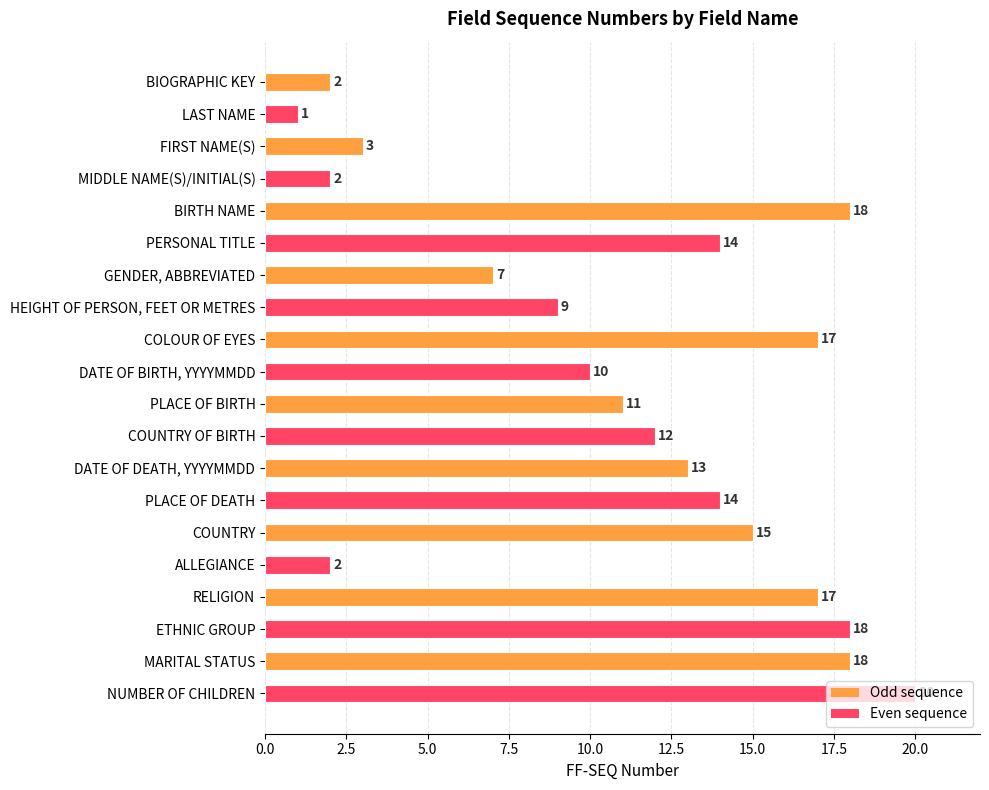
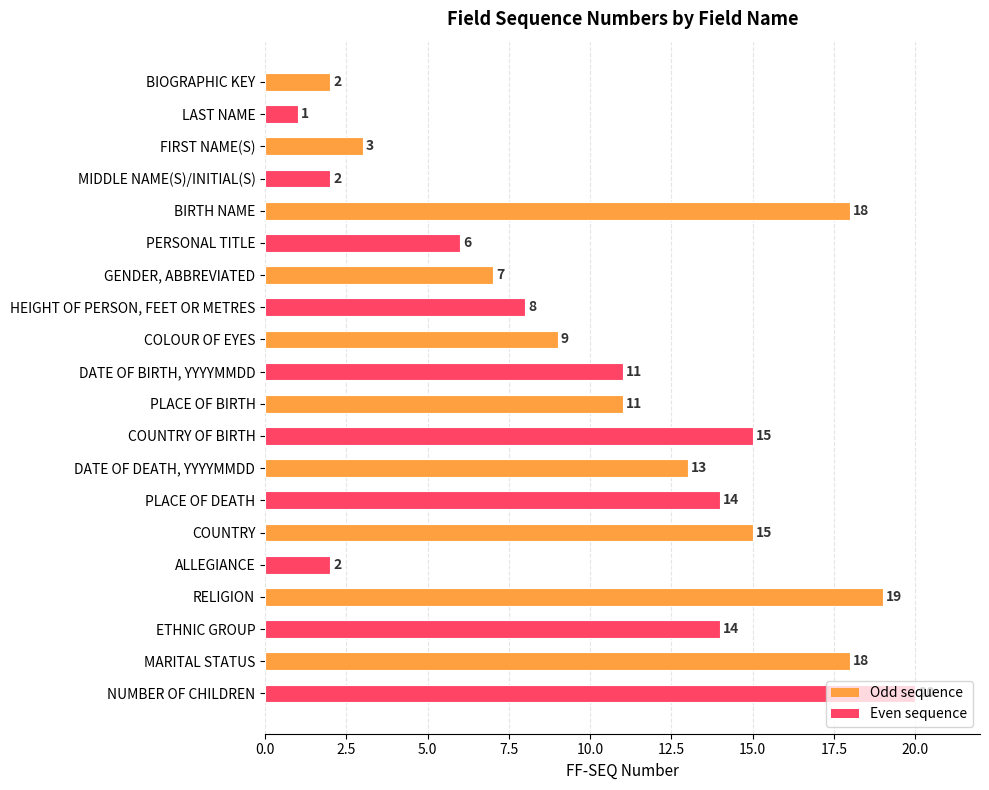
PERSONAL TITLE: 14 -> 6
HEIGHT OF PERSON, FEET OR METRES: 9 -> 8
COLOUR OF EYES: 17 -> 9
DATE OF BIRTH, YYYYMMDD: 10 -> 11
COUNTRY OF BIRTH: 12 -> 15
RELIGION: 17 -> 19
ETHNIC GROUP: 18 -> 14
